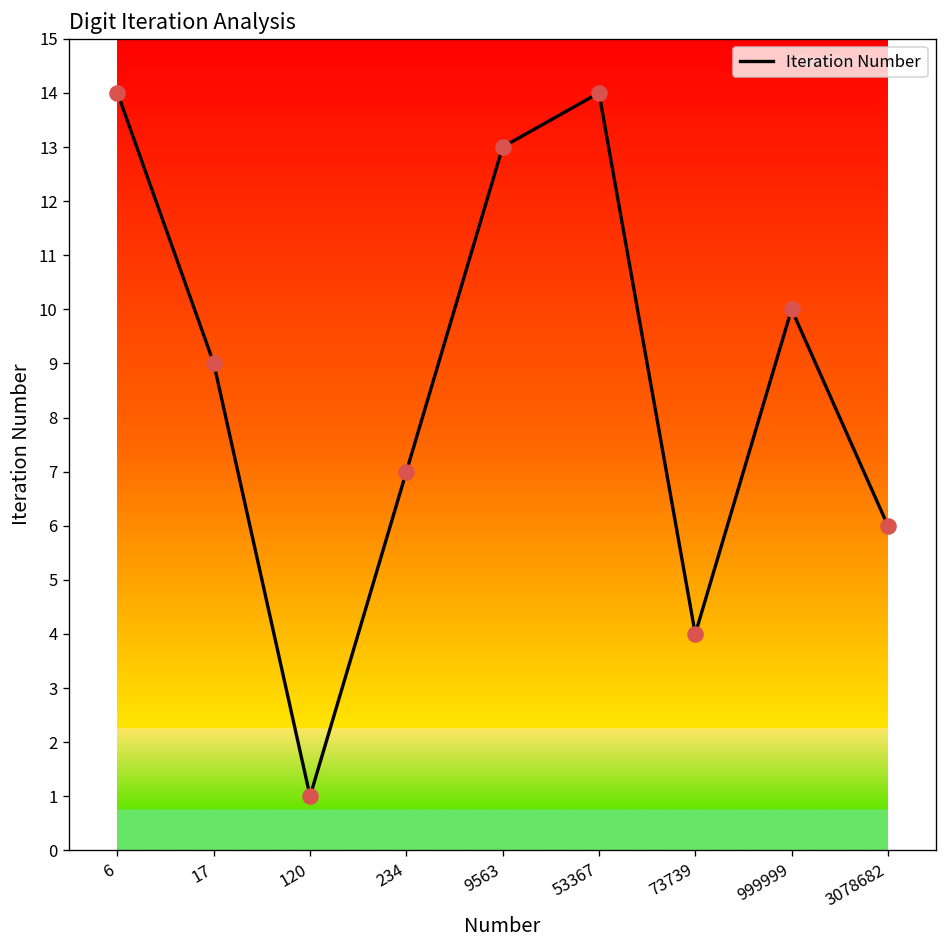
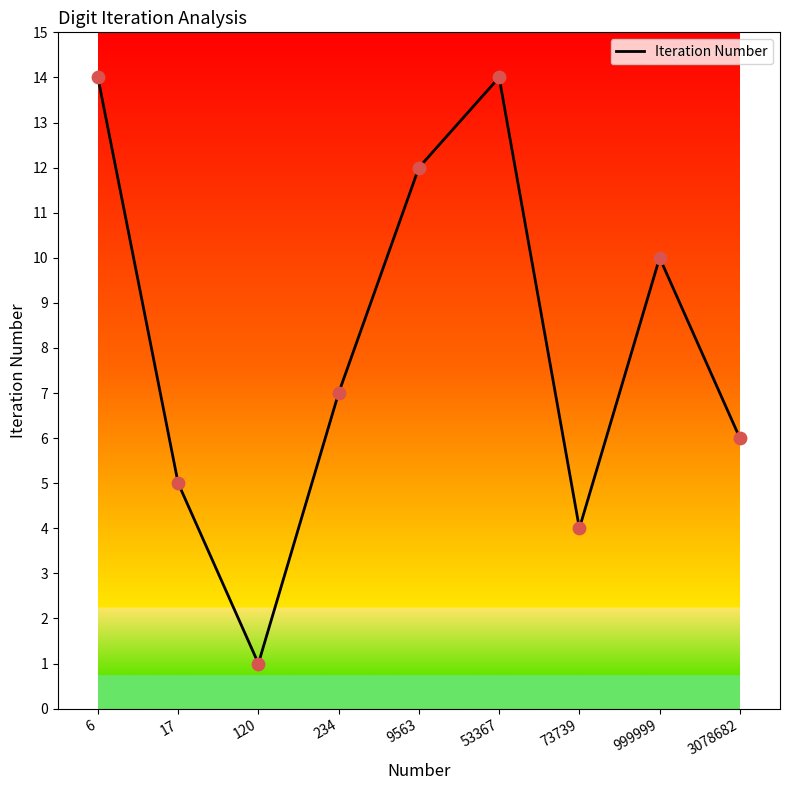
17: 9 -> 5
9563: 13 -> 12
